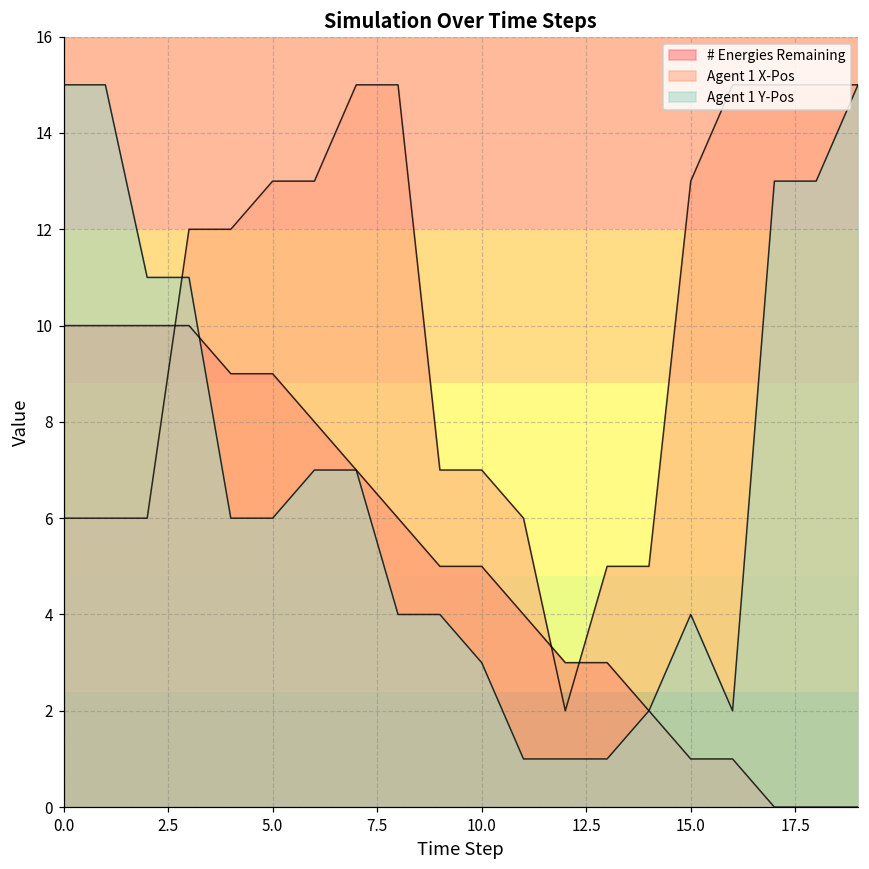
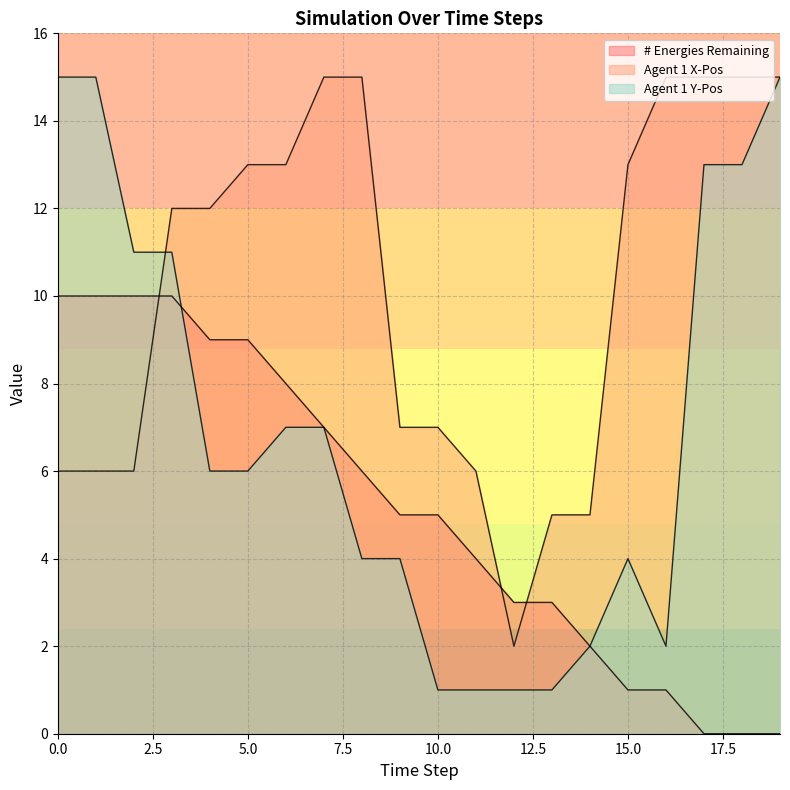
Agent 1 Y-Pos, 10.0: 3 -> 1
